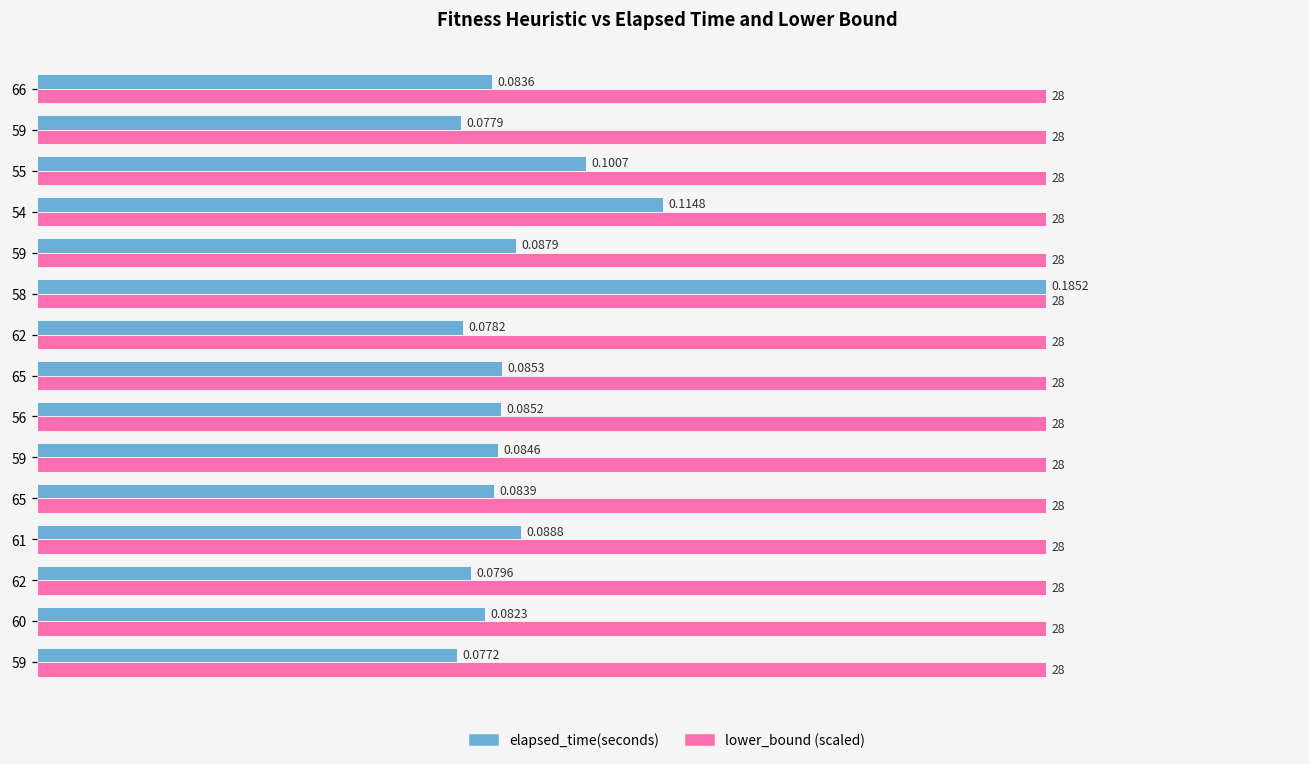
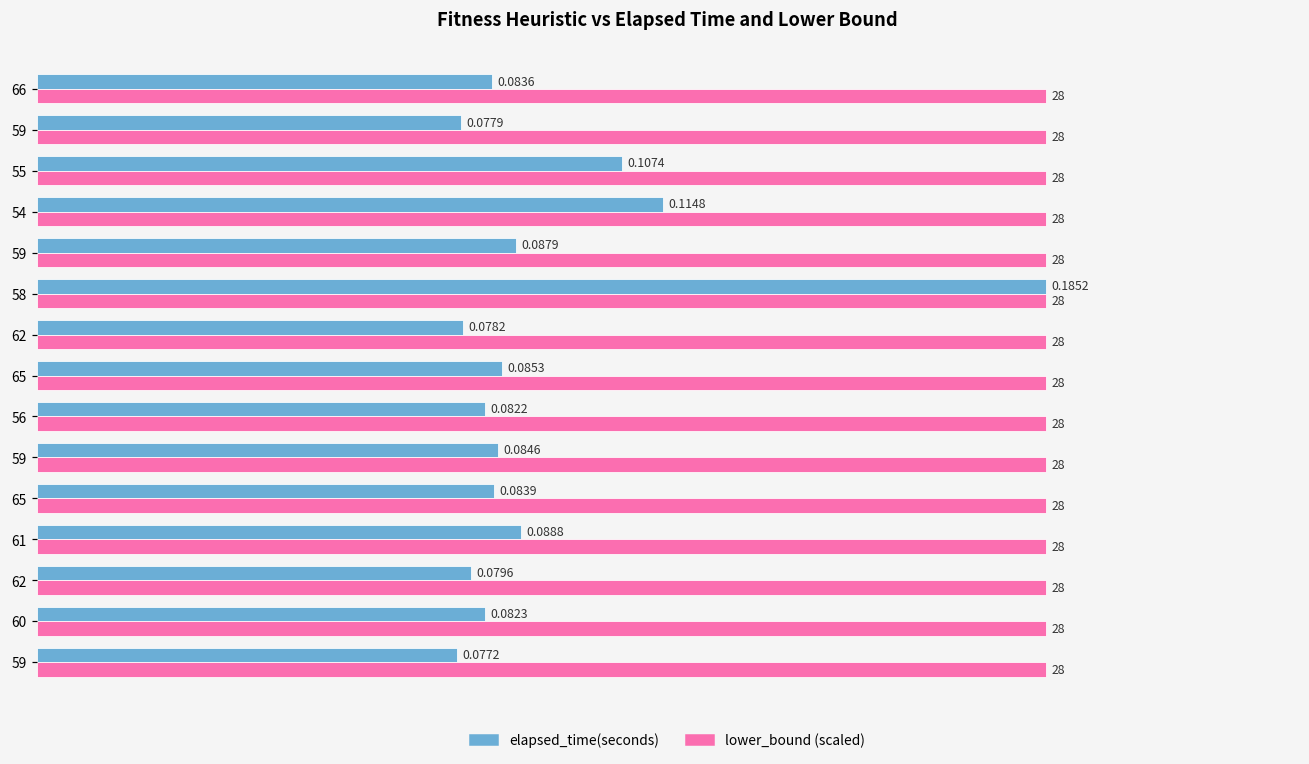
elapsed_time(seconds), 55: 0.1007 -> 0.1074
elapsed_time(seconds), 56: 0.0852 -> 0.0822
